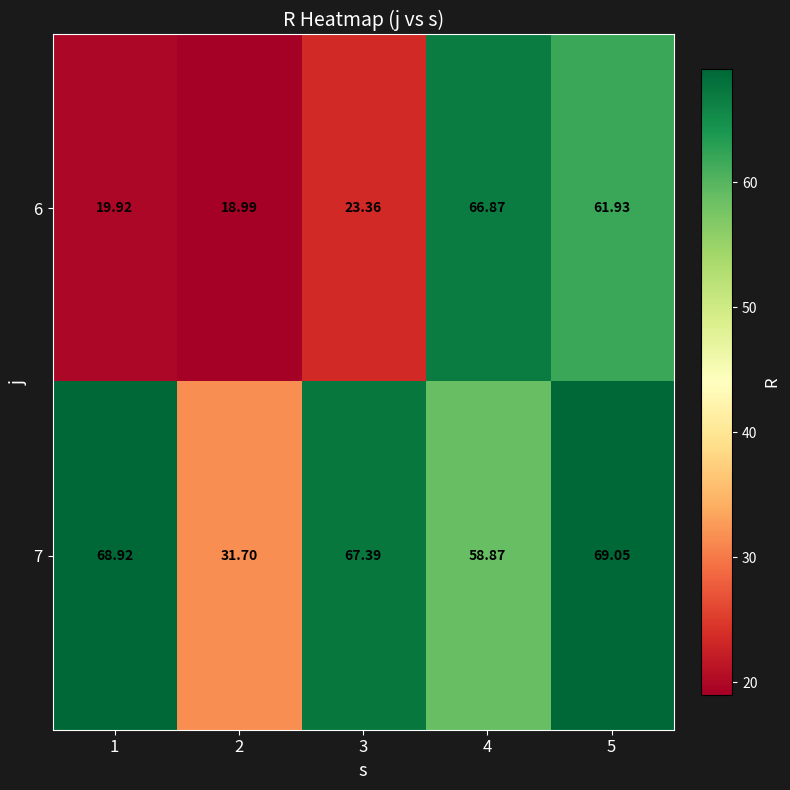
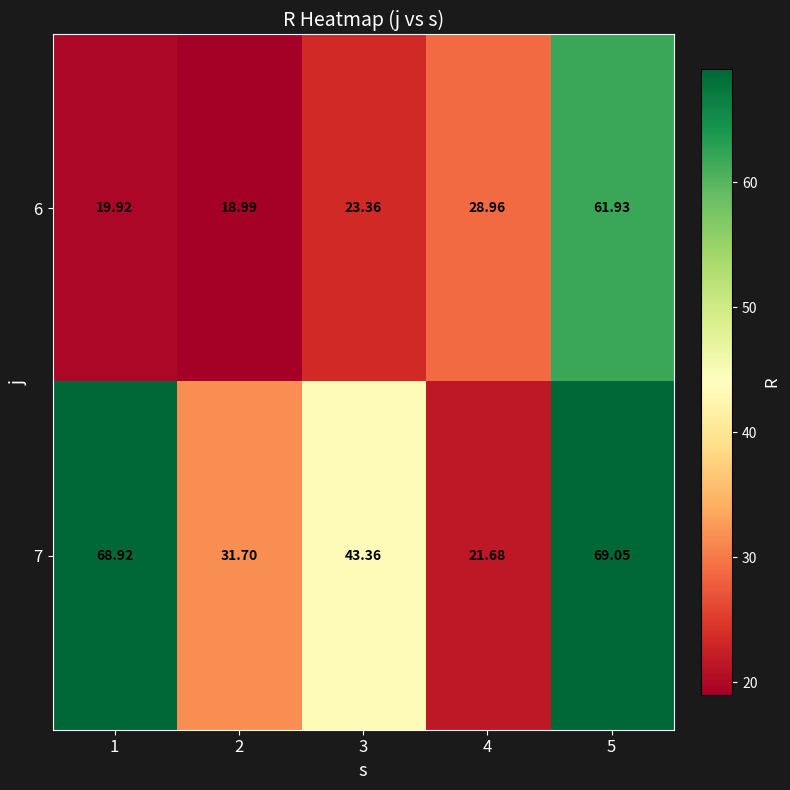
6, 4: 66.87 -> 28.96
7, 3: 67.39 -> 43.36
7, 4: 58.87 -> 21.68
